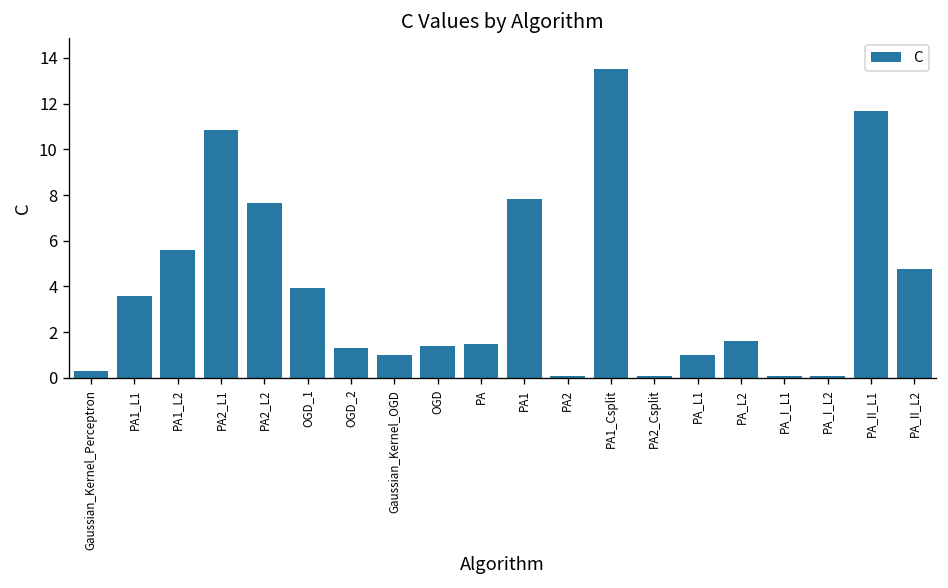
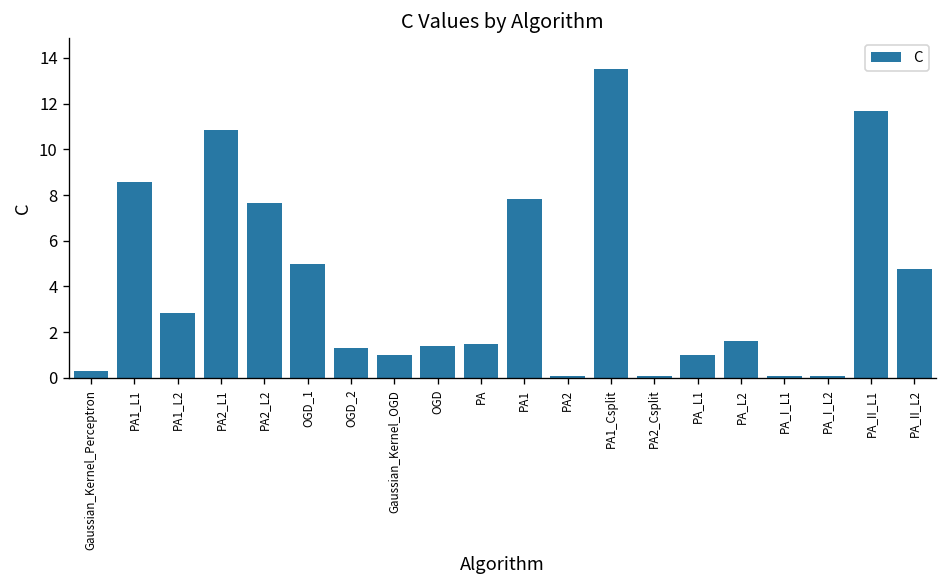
PA1_L1: 3.6 -> 8.6
PA1_L2: 5.6 -> 2.8
OGD_1: 3.9 -> 5.0
